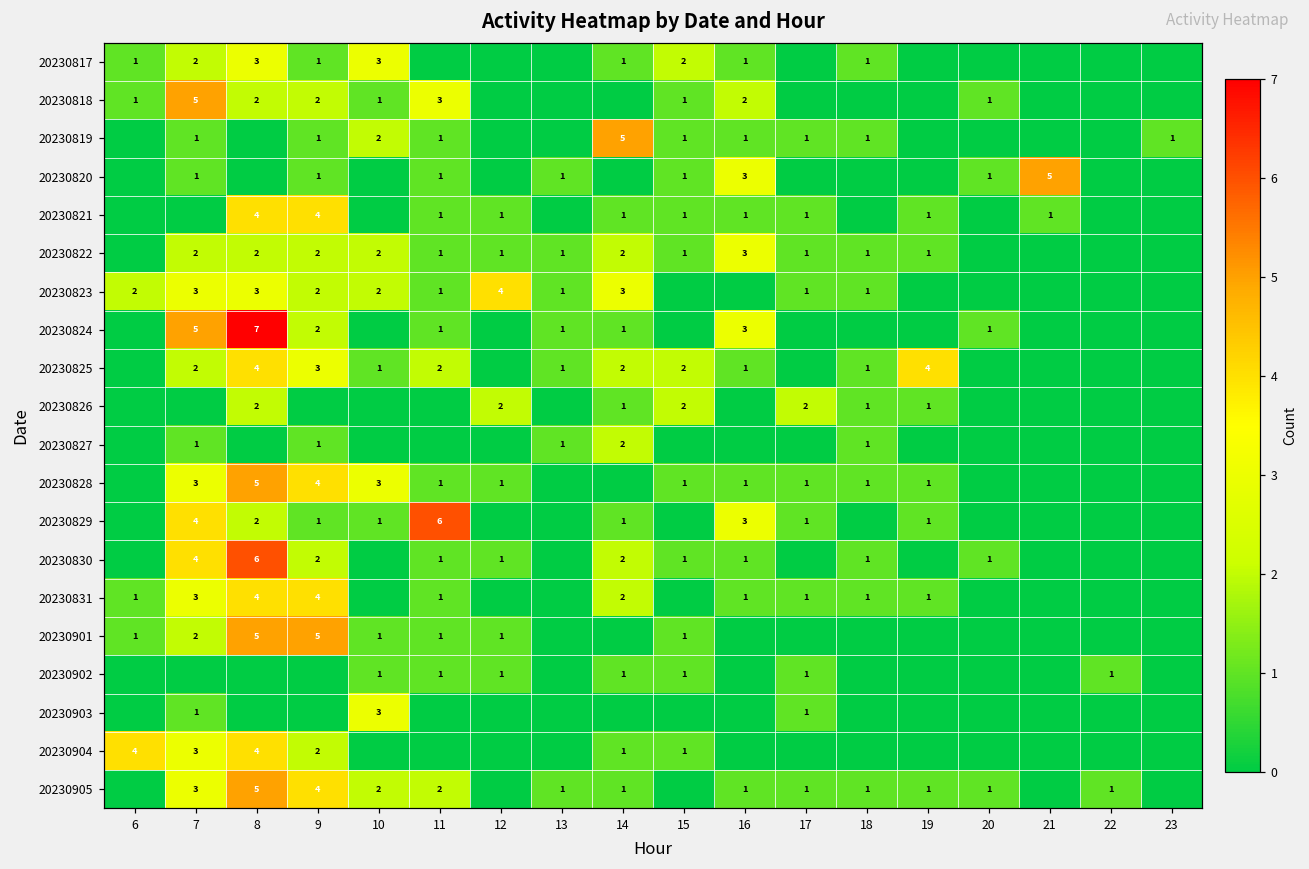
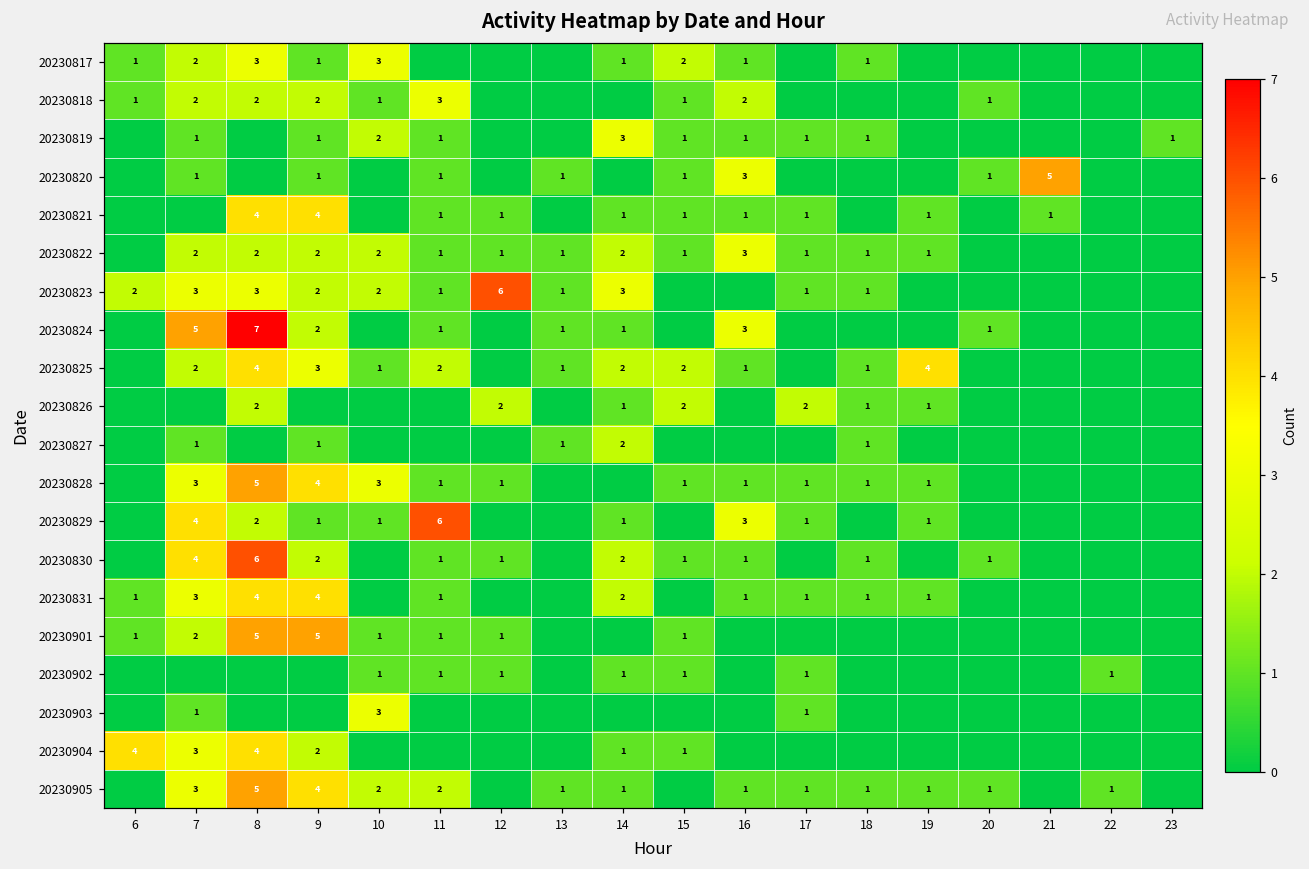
20230818, 7: 5 -> 2
20230819, 14: 5 -> 3
20230823, 12: 4 -> 6
